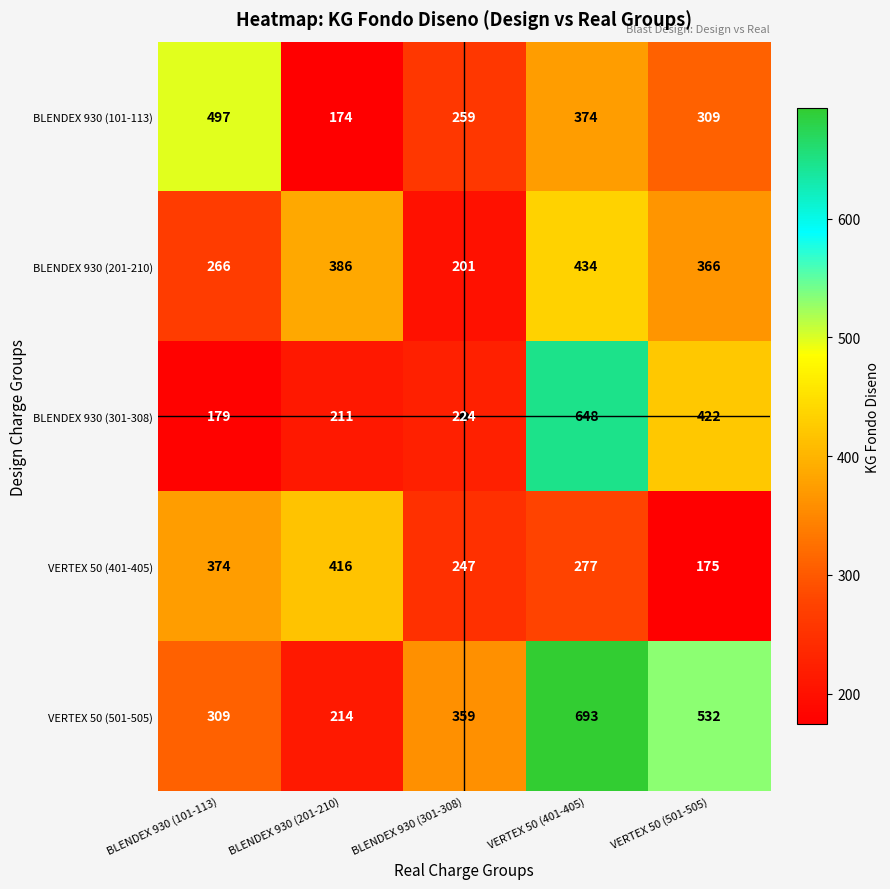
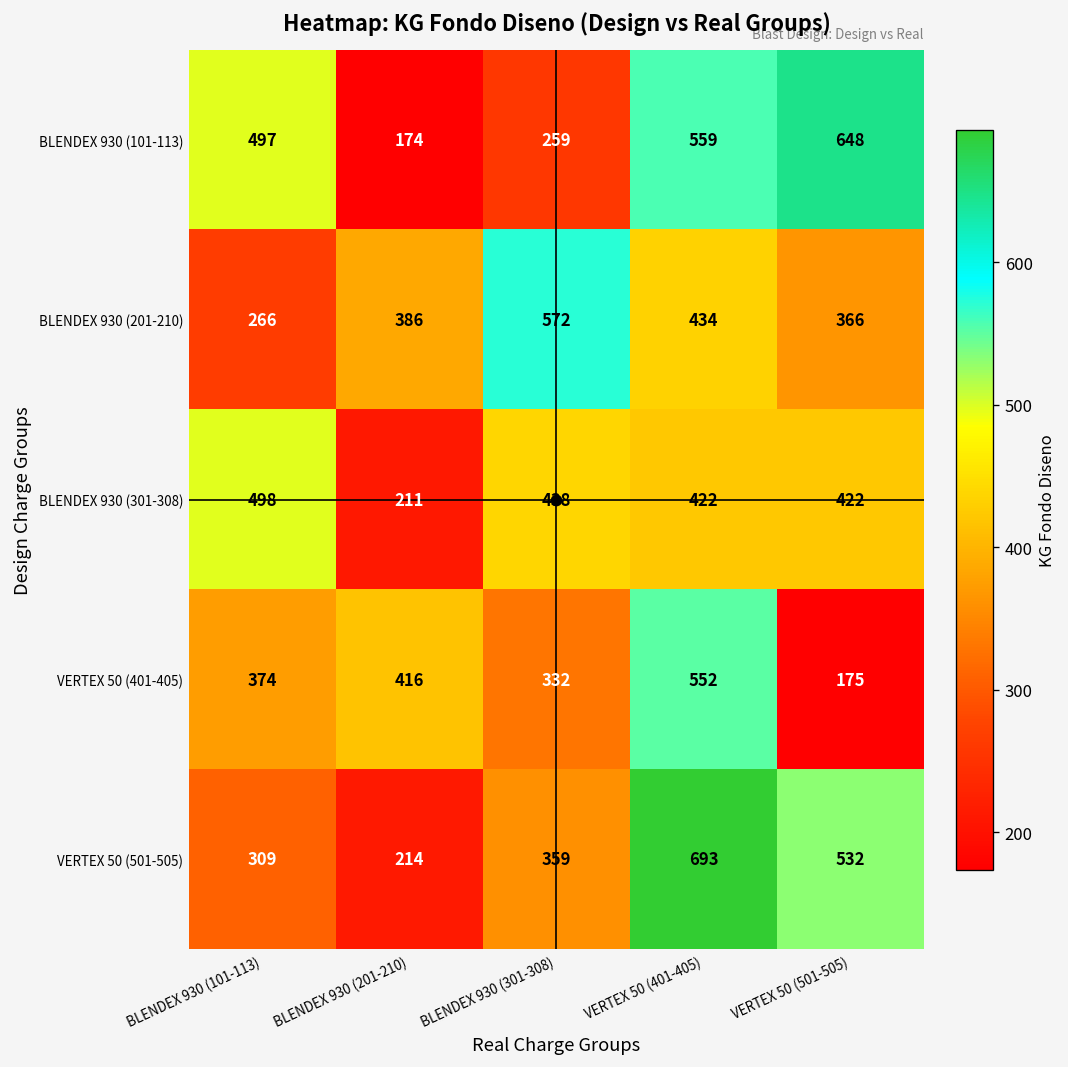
BLENDEX 930 (101-113), VERTEX 50 (401-405): 374 -> 559
BLENDEX 930 (101-113), VERTEX 50 (501-505): 309 -> 648
BLENDEX 930 (201-210), BLENDEX 930 (301-308): 201 -> 572
BLENDEX 930 (301-308), BLENDEX 930 (101-113): 179 -> 498
BLENDEX 930 (301-308), BLENDEX 930 (301-308): 224 -> 438
BLENDEX 930 (301-308), VERTEX 50 (401-405): 648 -> 422
VERTEX 50 (401-405), BLENDEX 930 (301-308): 247 -> 332
VERTEX 50 (401-405), VERTEX 50 (401-405): 277 -> 552
